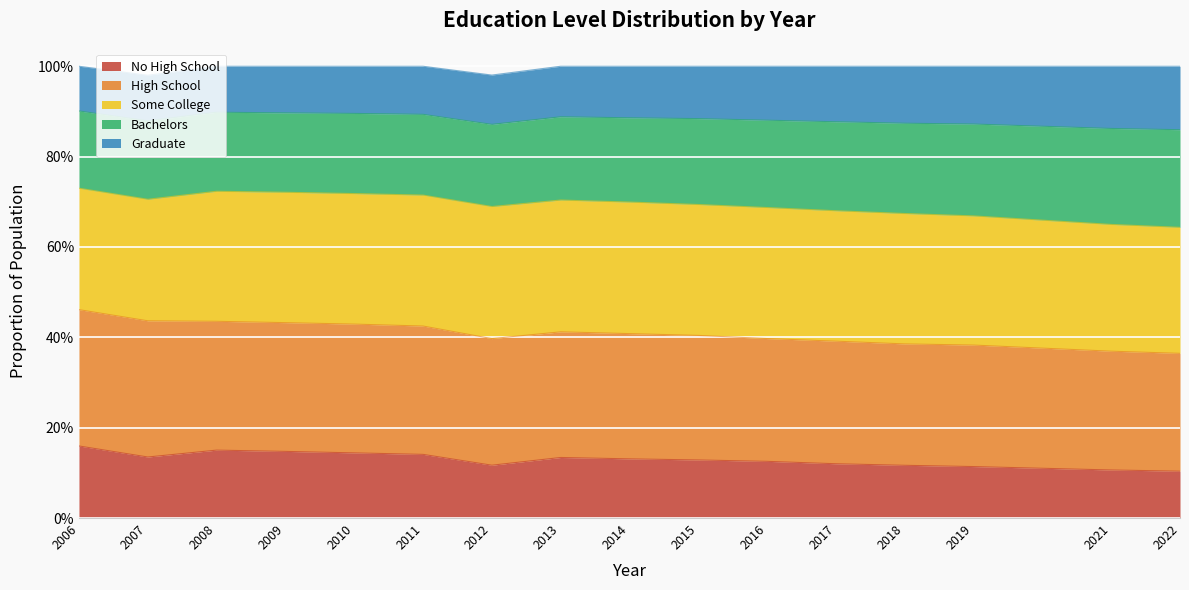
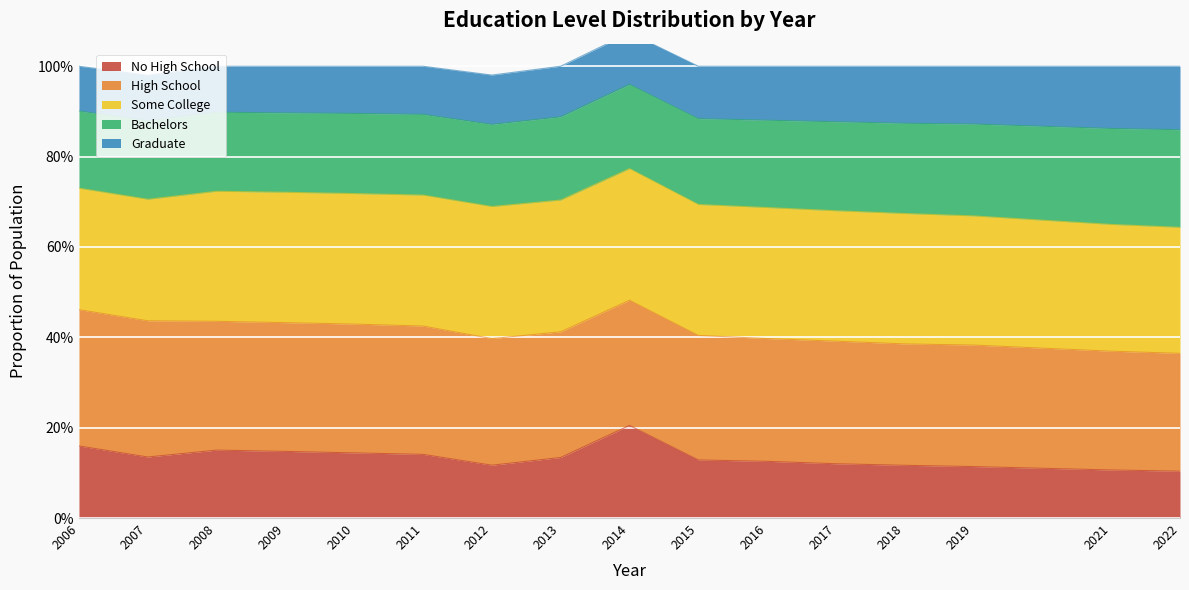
No High School, 2014: 13% -> 20%
